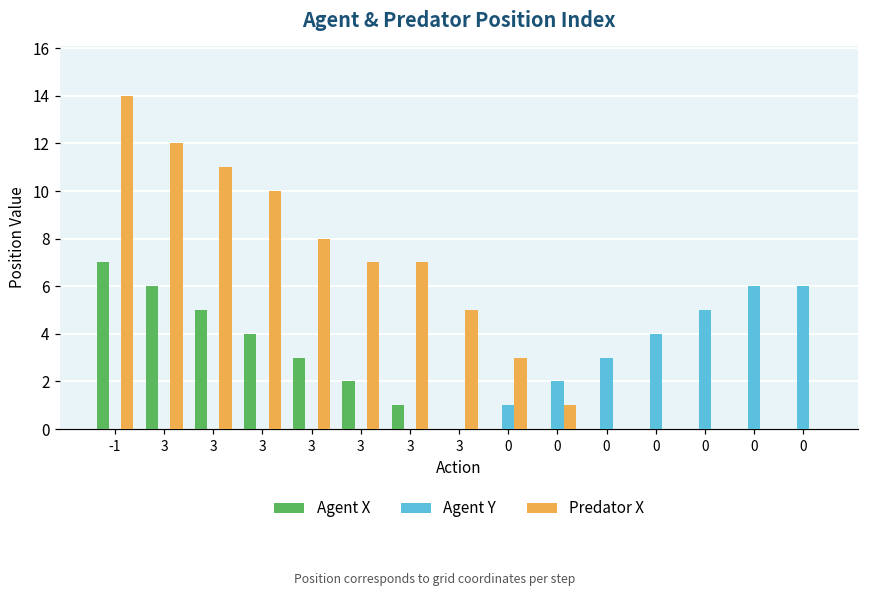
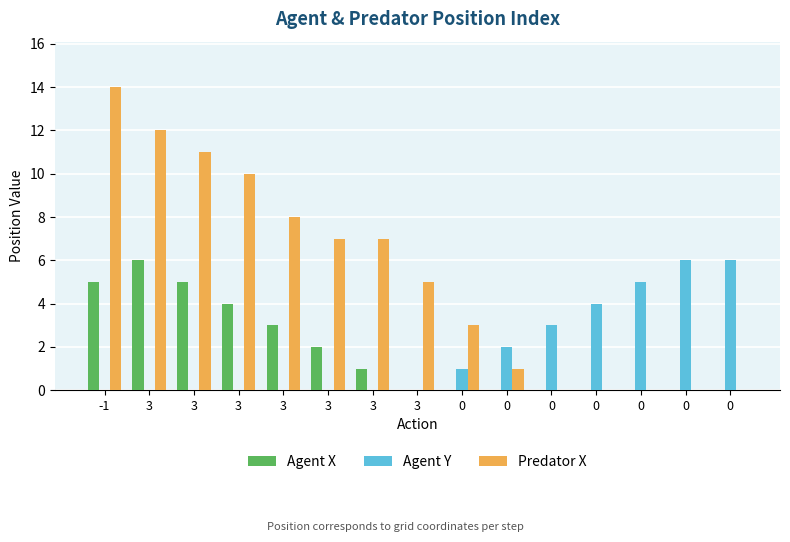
Agent X, -1: 7 -> 5
